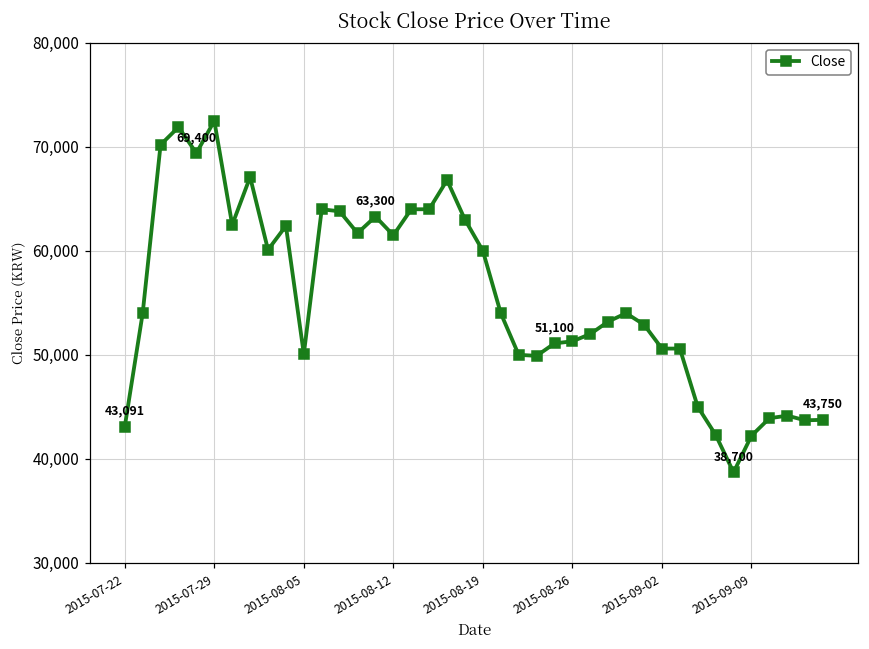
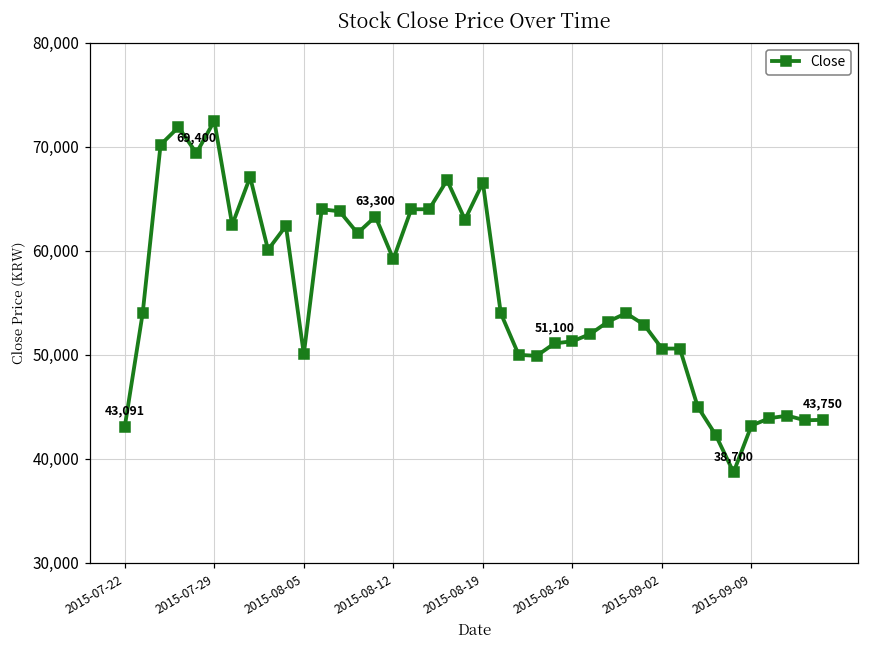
2015-08-12: 61,000 -> 59,000
2015-08-19: 60,000 -> 67,000
2015-09-09: 42,000 -> 43,000
